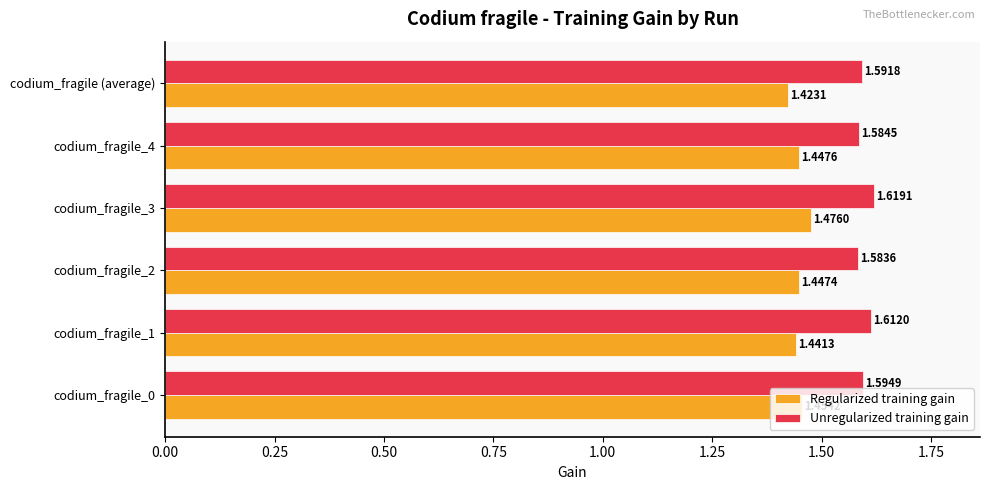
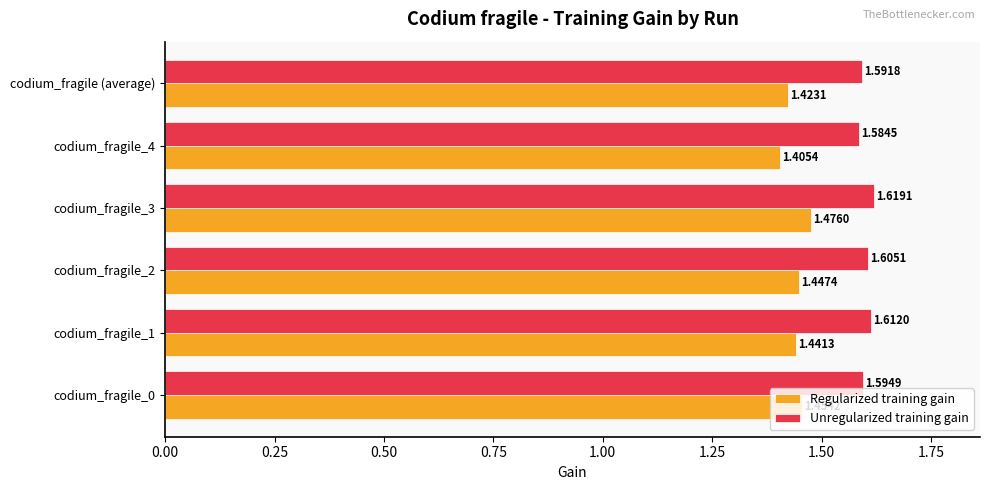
Regularized training gain, codium_fragile_4: 1.4476 -> 1.4054
Unregularized training gain, codium_fragile_2: 1.5836 -> 1.6051
